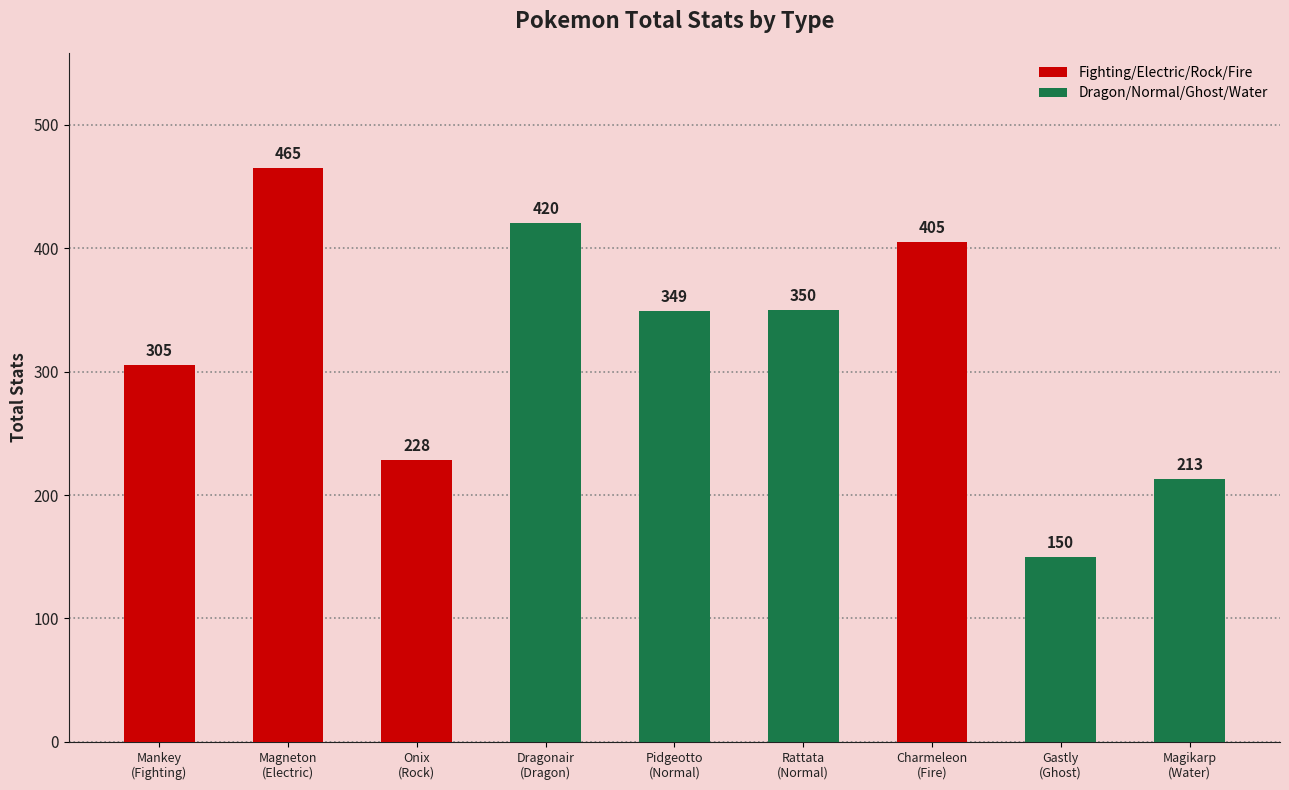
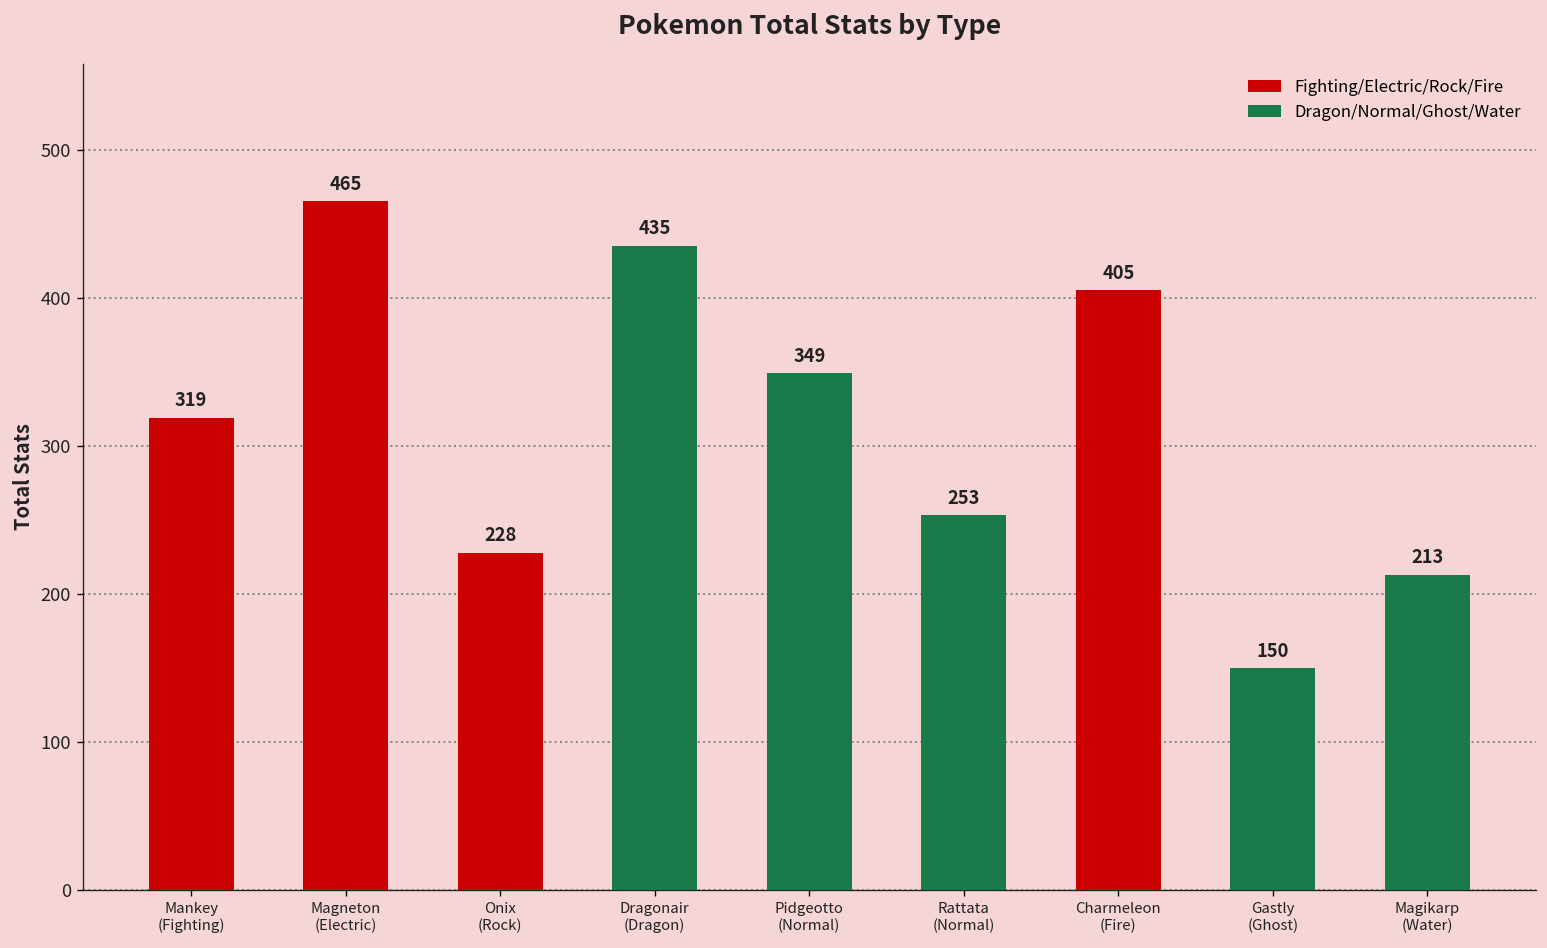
Mankey (Fighting): 305 -> 319
Dragonair (Dragon): 420 -> 435
Rattata (Normal): 350 -> 253
